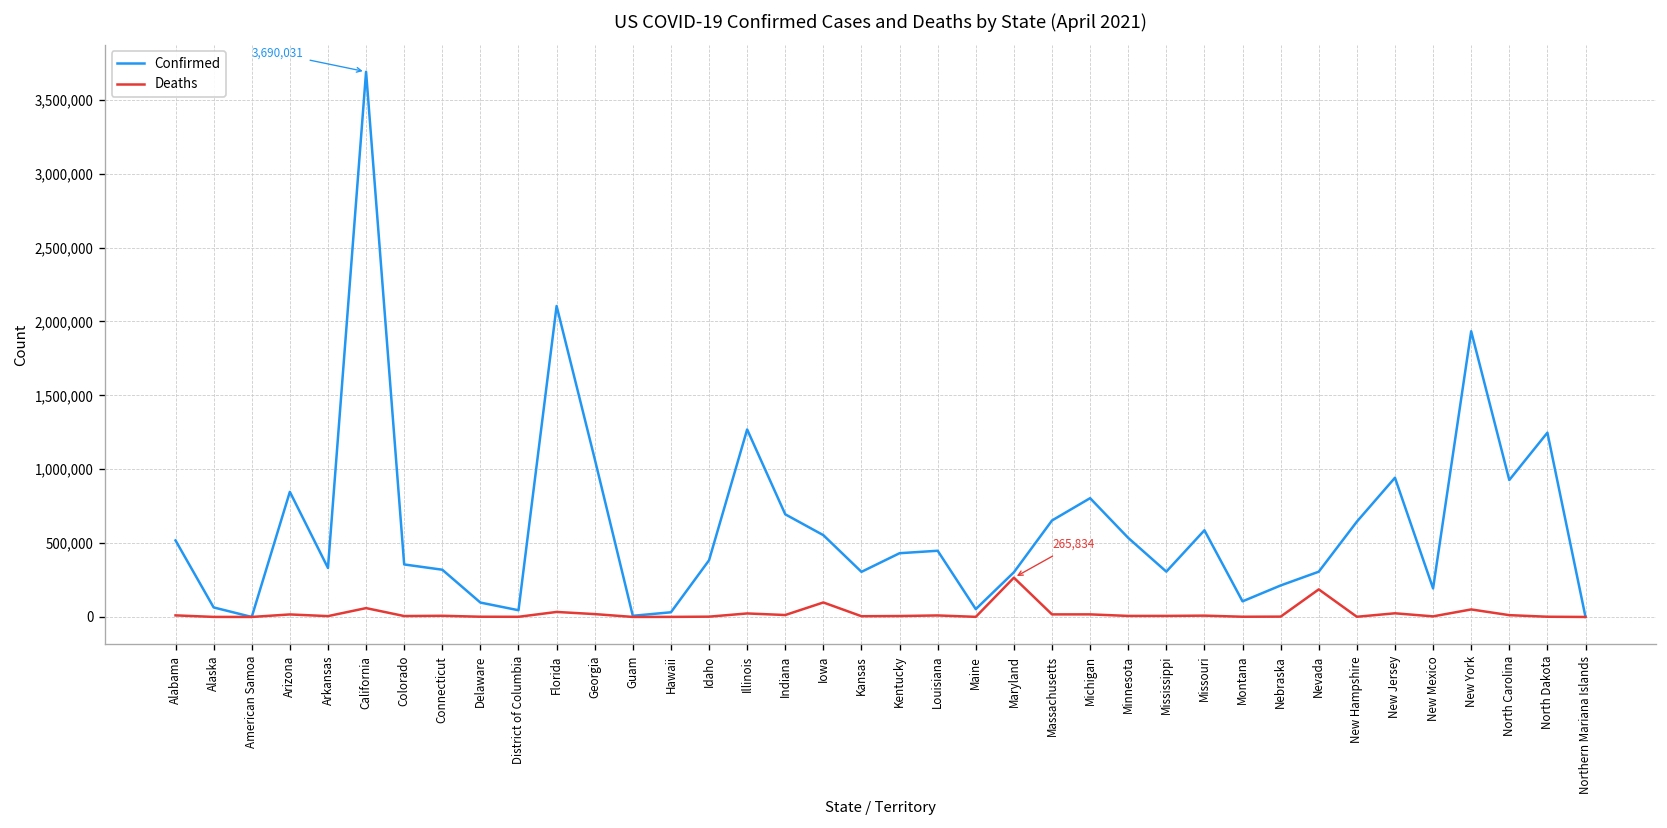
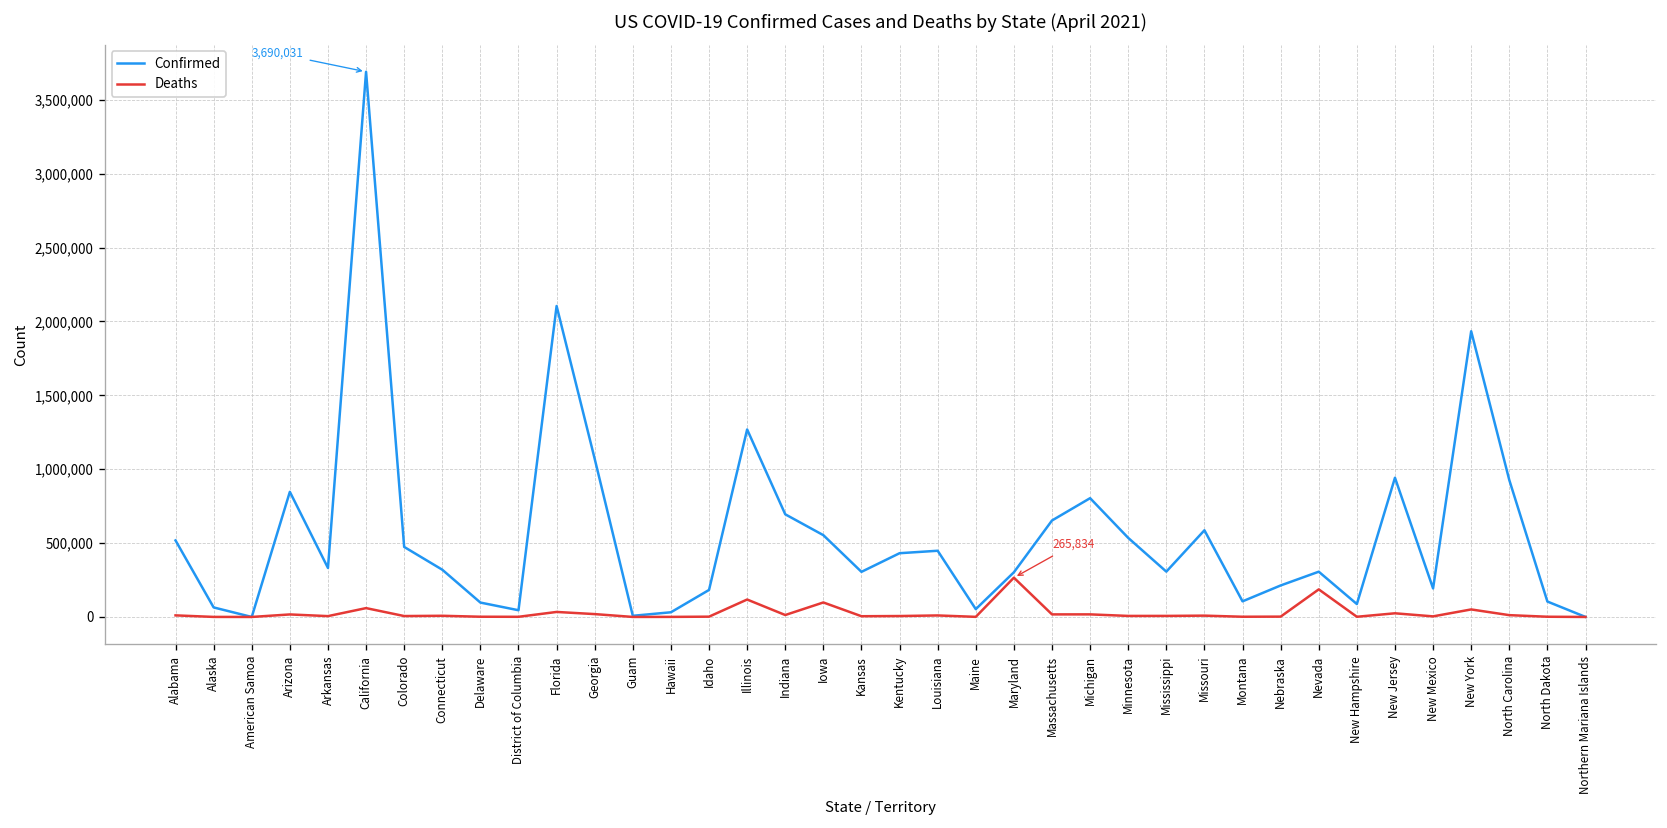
Confirmed, Colorado: 360,000 -> 470,000
Confirmed, Idaho: 380,000 -> 180,000
Deaths, Illinois: 20,000 -> 120,000
Confirmed, New Hampshire: 650,000 -> 90,000
Confirmed, North Dakota: 1,250,000 -> 100,000
